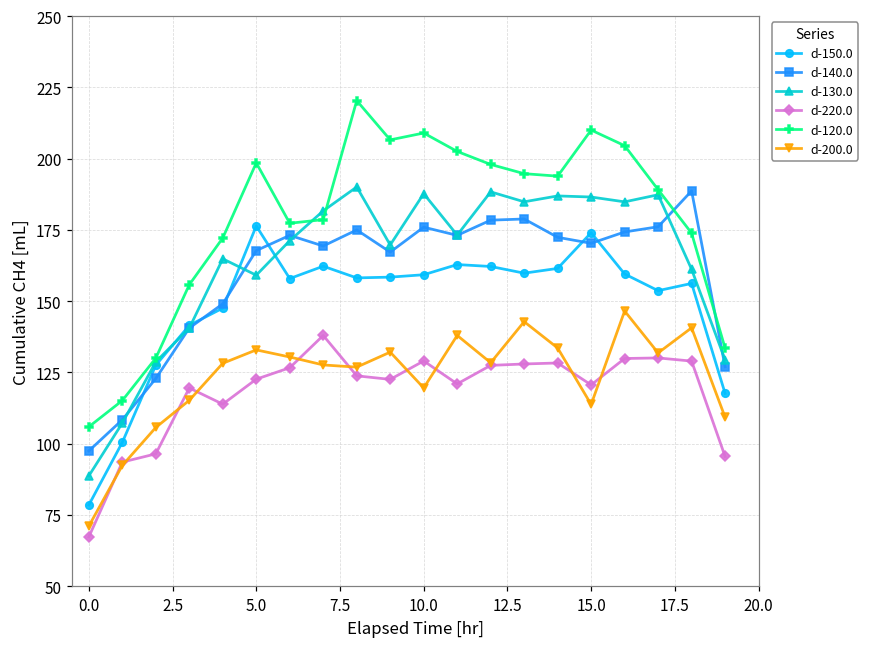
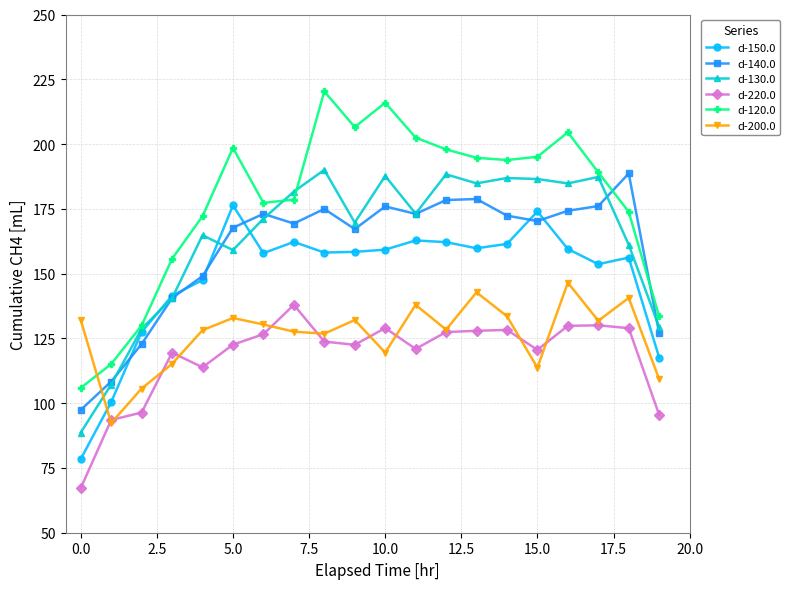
d-200.0, 0.0: 71 -> 132
d-120.0, 10.0: 209 -> 216
d-120.0, 15.0: 210 -> 195
